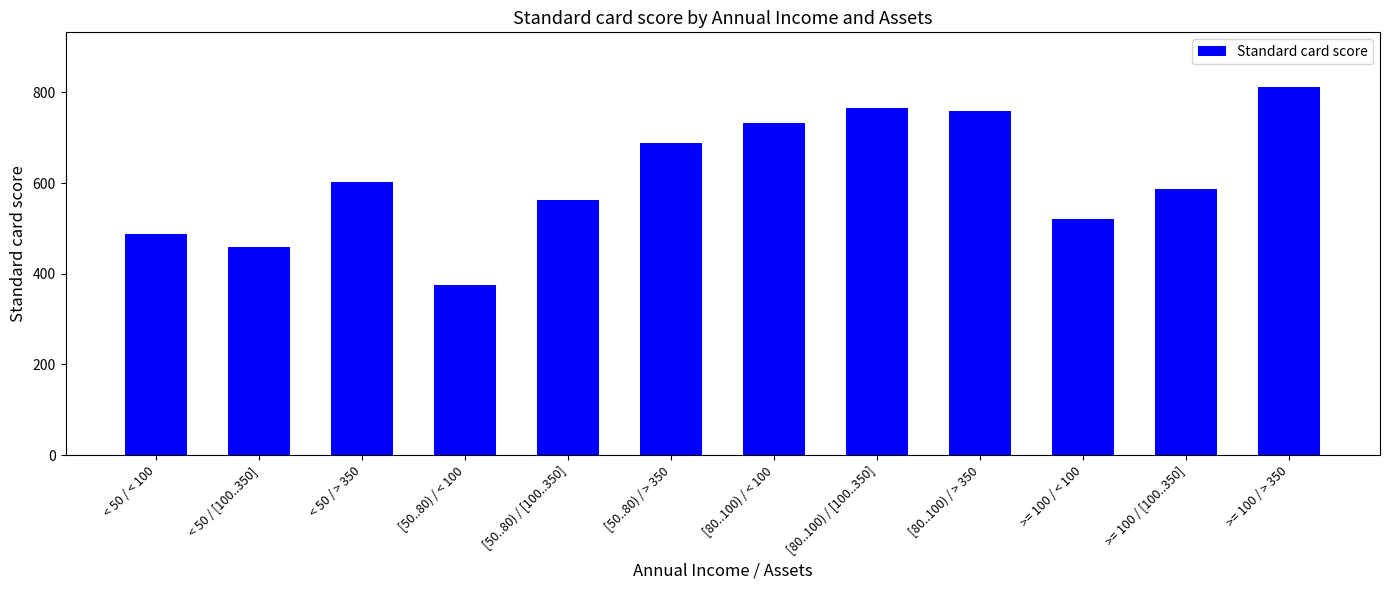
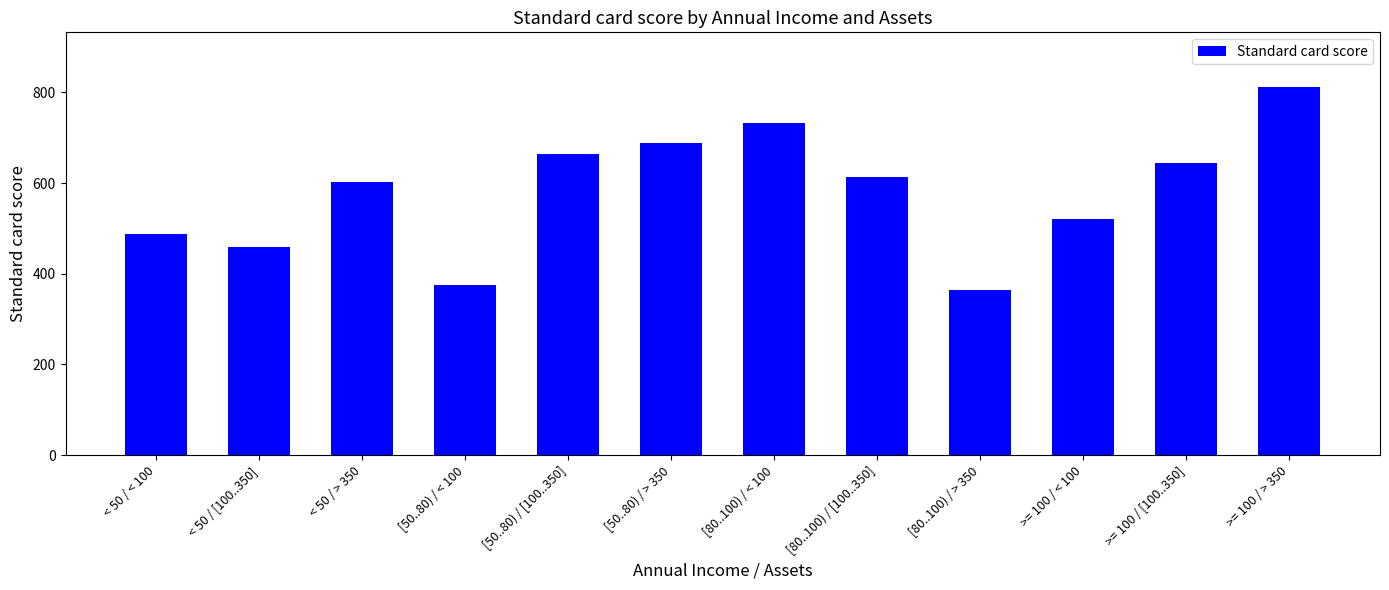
[50..80) / [100..350]: 560 -> 670
[80..100) / [100..350]: 770 -> 610
[80..100) / > 350: 760 -> 360
>= 100 / [100..350]: 590 -> 650
